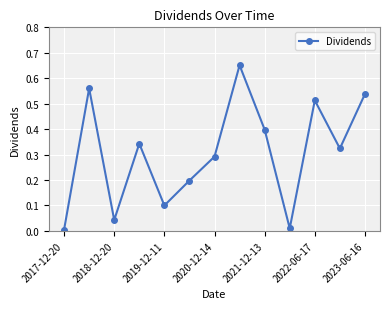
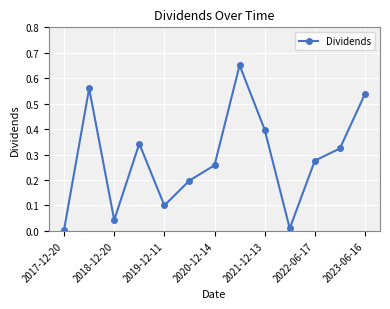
2020-12-14: 0.29 -> 0.26
2022-06-17: 0.51 -> 0.28
